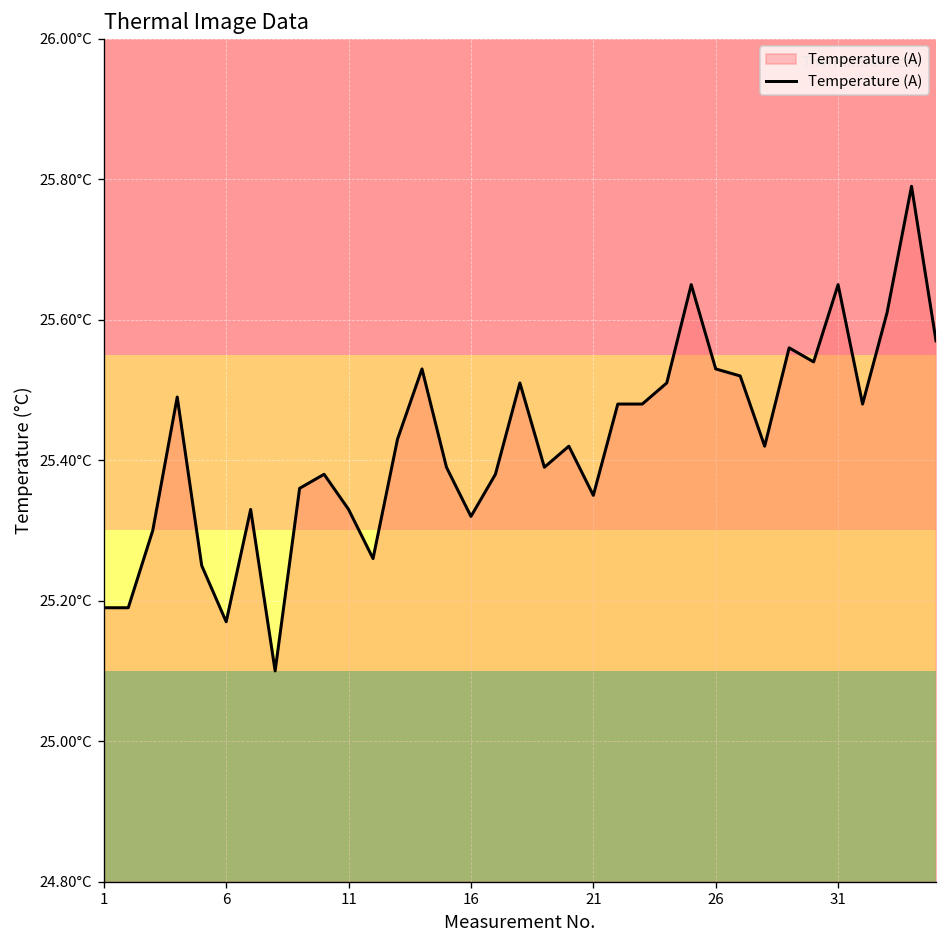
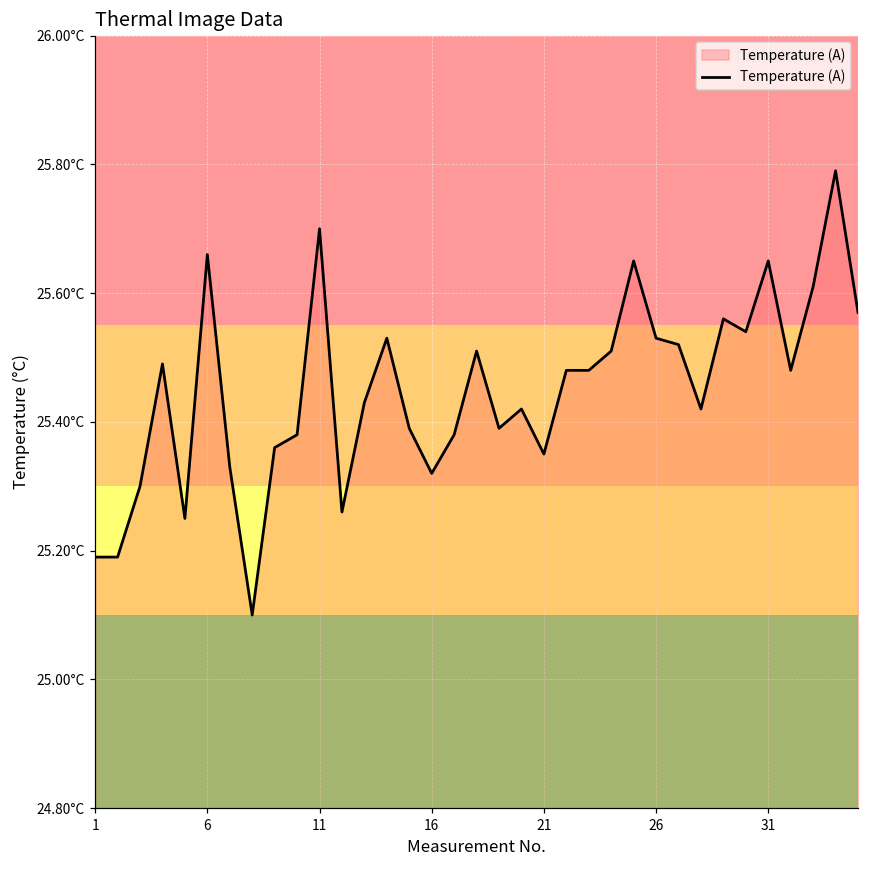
6: 25.17°C -> 25.66°C
11: 25.33°C -> 25.70°C
